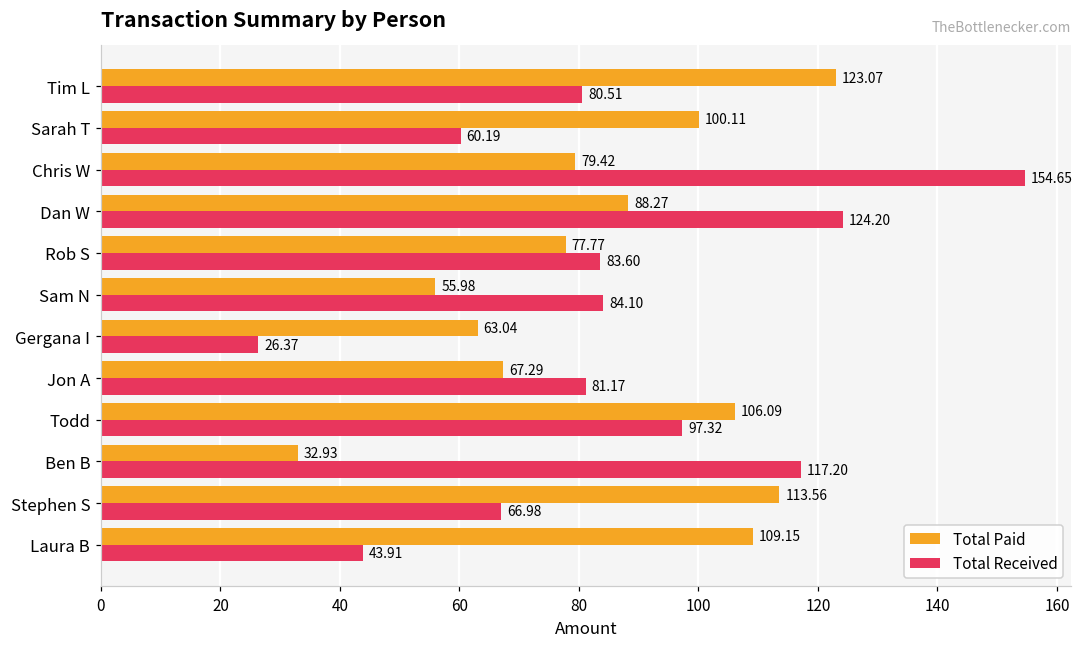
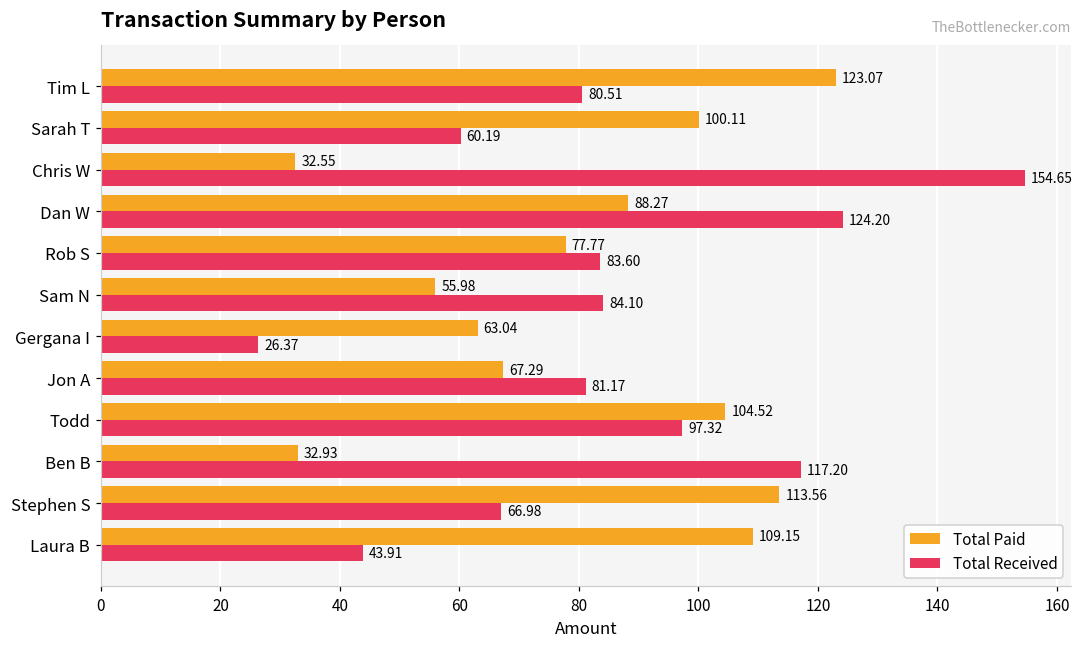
Total Paid, Chris W: 79.42 -> 32.55
Total Paid, Todd: 106.09 -> 104.52
